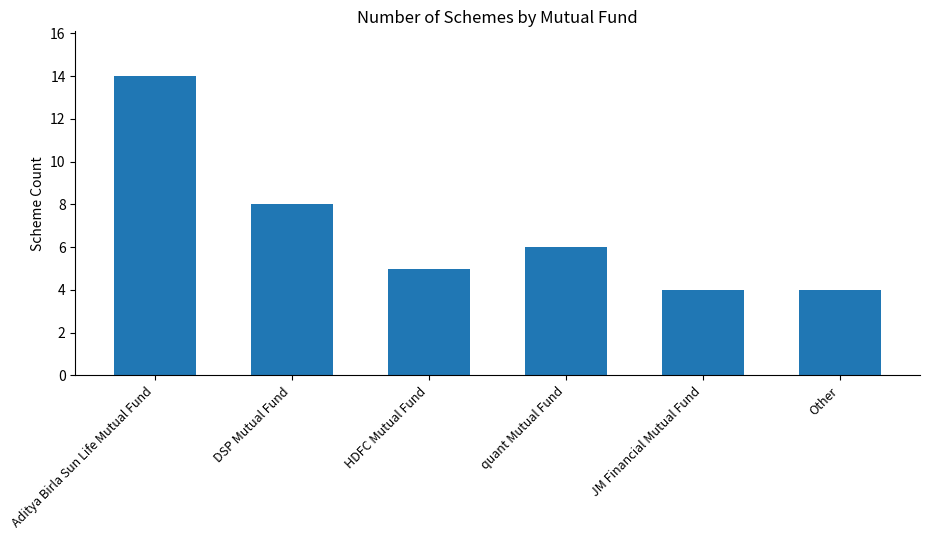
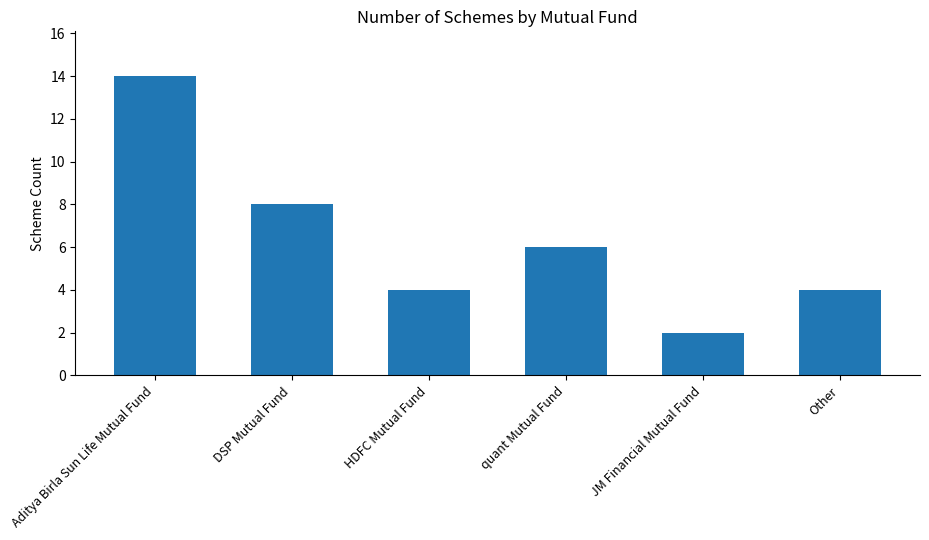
HDFC Mutual Fund: 5 -> 4
JM Financial Mutual Fund: 4 -> 2
